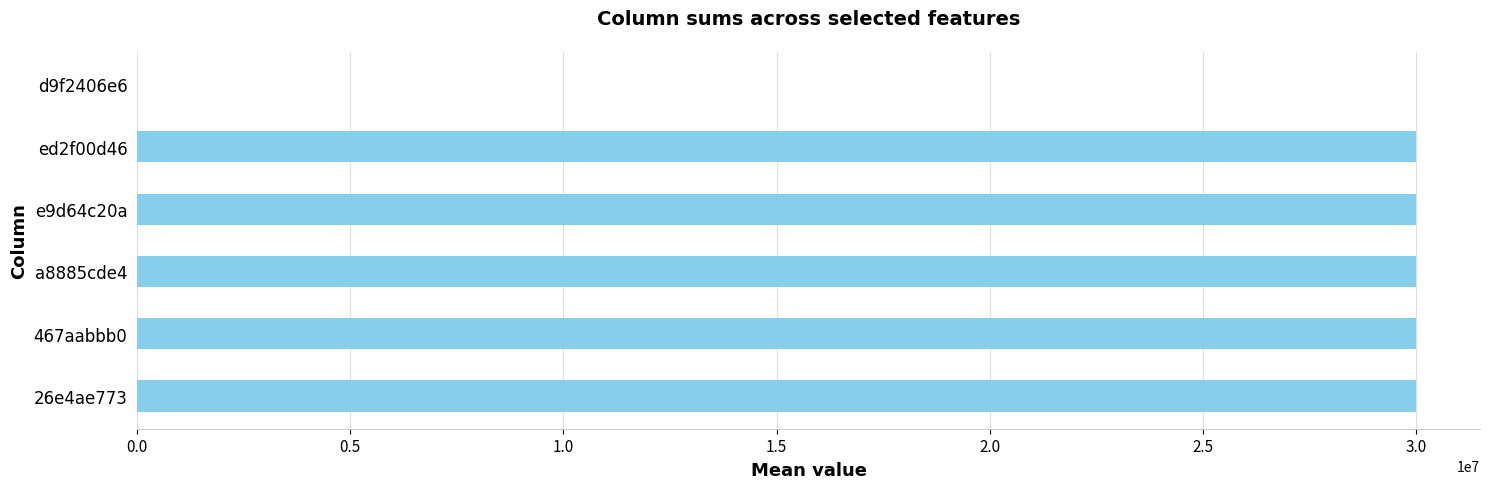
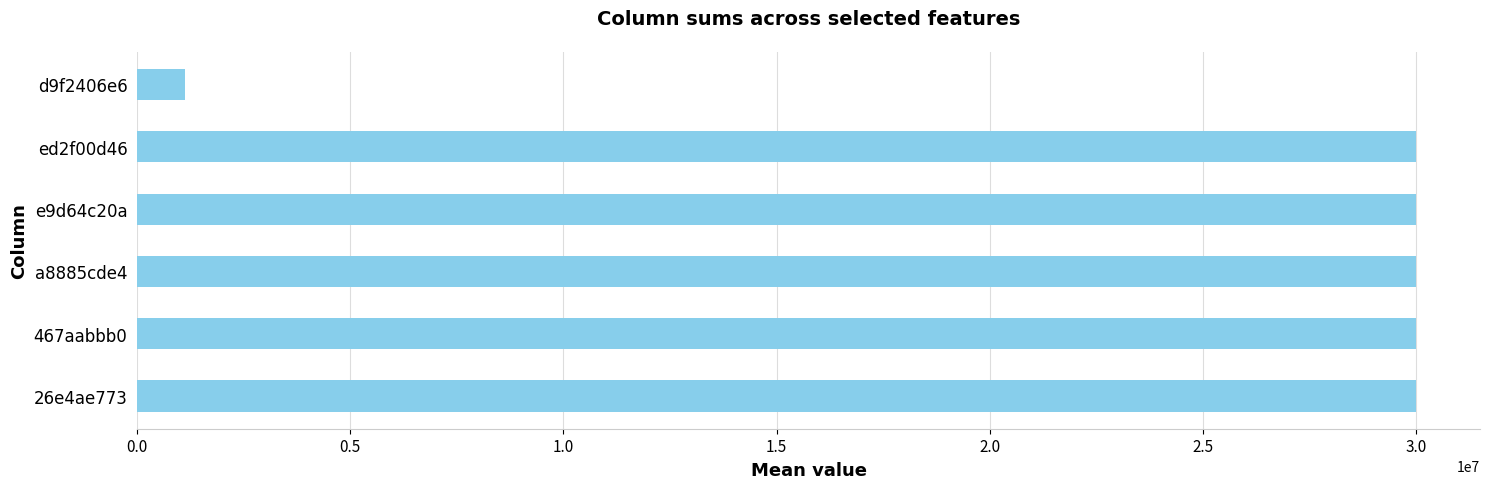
d9f2406e6: 0 -> 1100000
